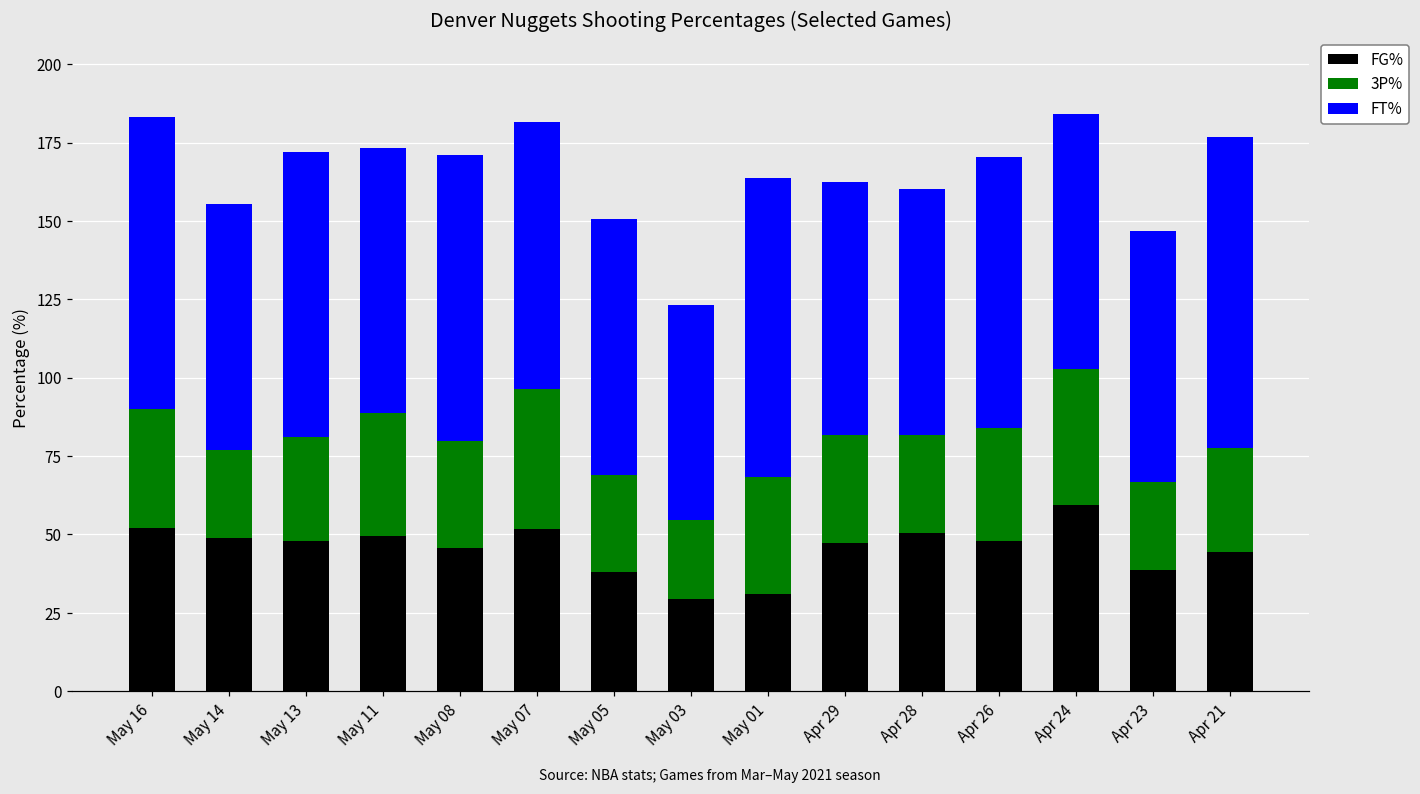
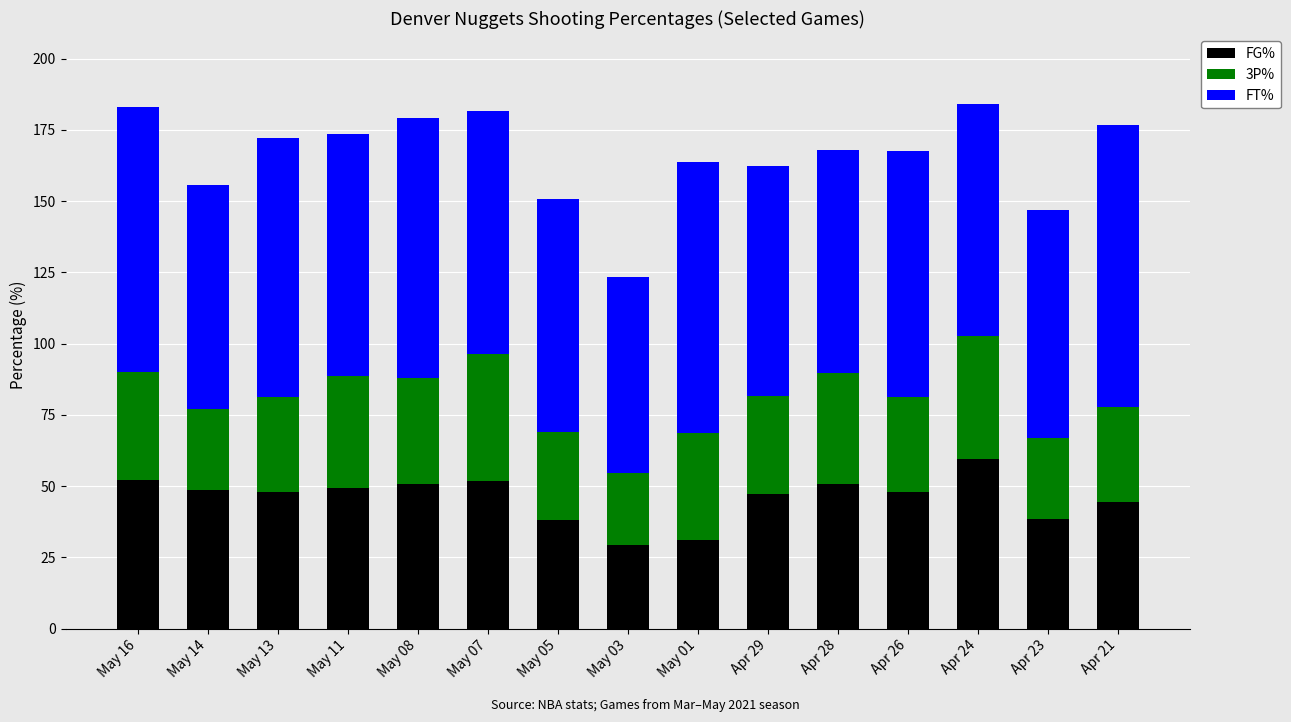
FG%, May 08: 46 -> 51
3P%, May 08: 34 -> 37
3P%, Apr 28: 31 -> 39
3P%, Apr 26: 36 -> 33
